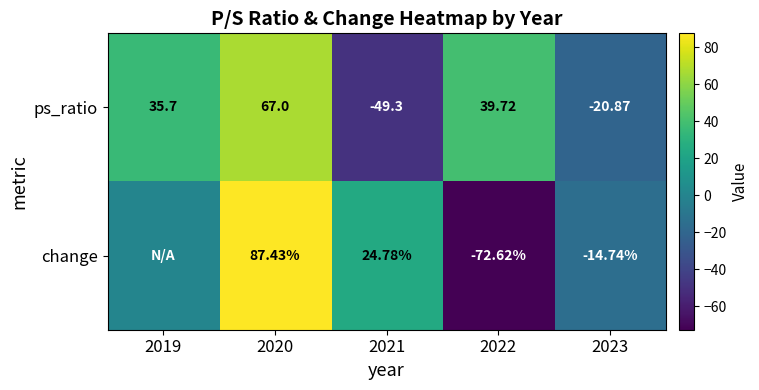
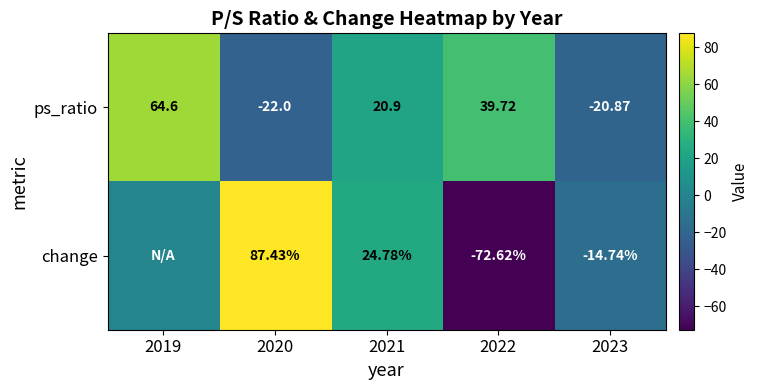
ps_ratio, 2019: 35.7 -> 64.6
ps_ratio, 2020: 67.0 -> -22.0
ps_ratio, 2021: -49.3 -> 20.9
